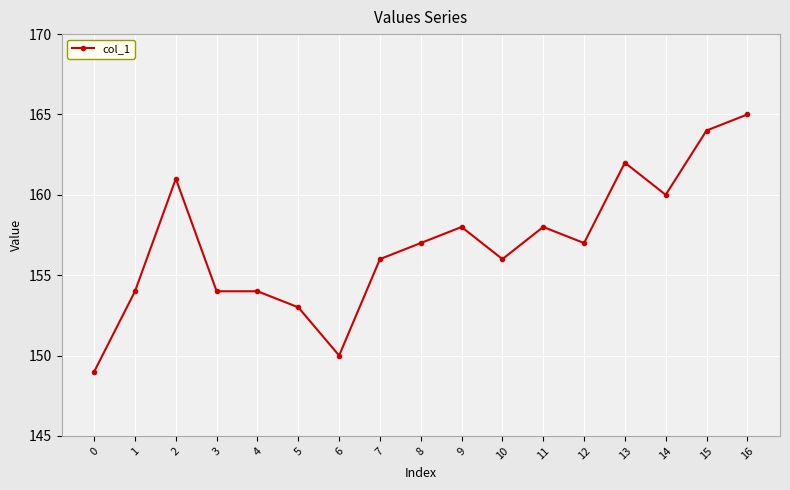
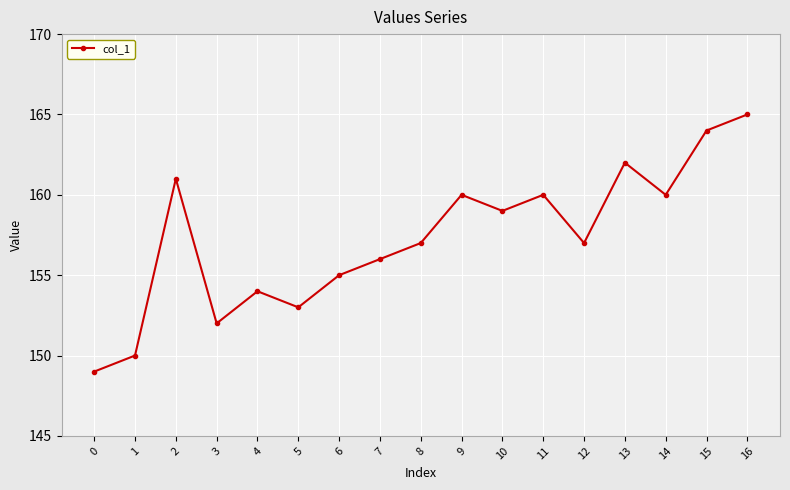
1: 154 -> 150
3: 154 -> 152
6: 150 -> 155
9: 158 -> 160
10: 156 -> 159
11: 158 -> 160
